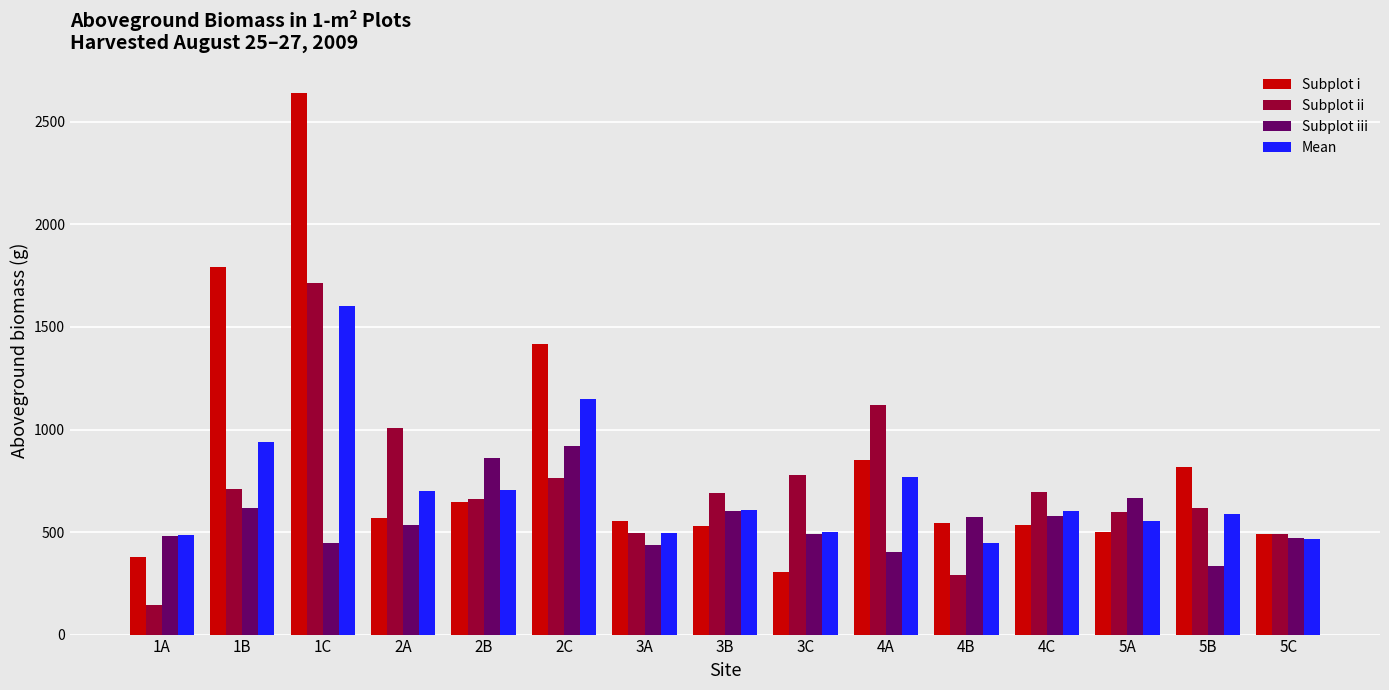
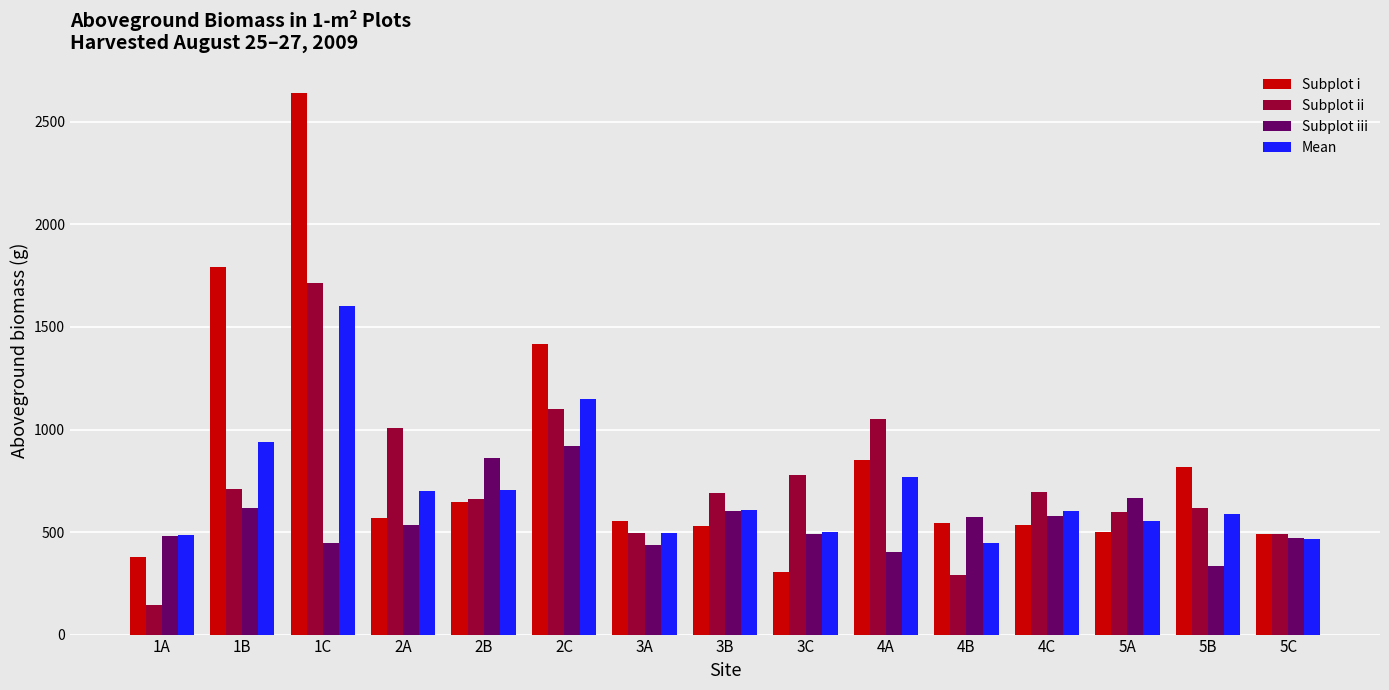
Subplot ii, 2C: 760 -> 1100
Subplot ii, 4A: 1120 -> 1050
